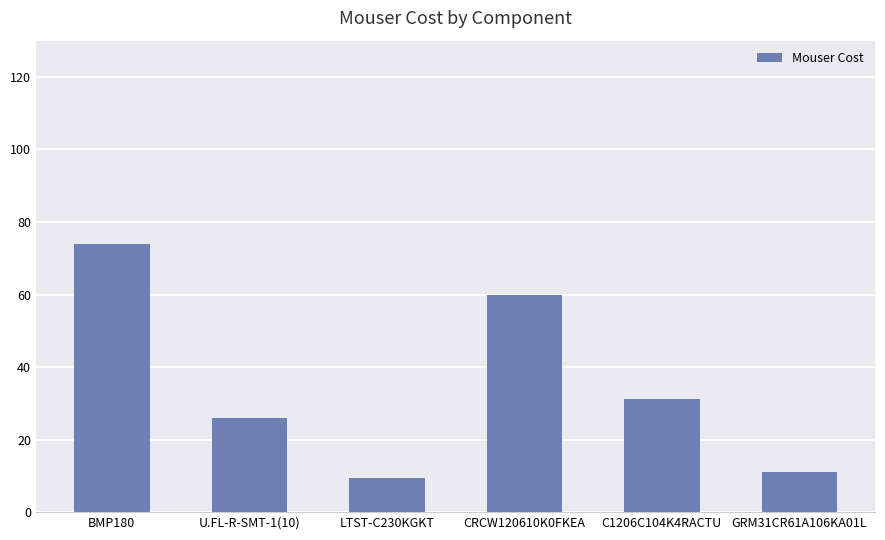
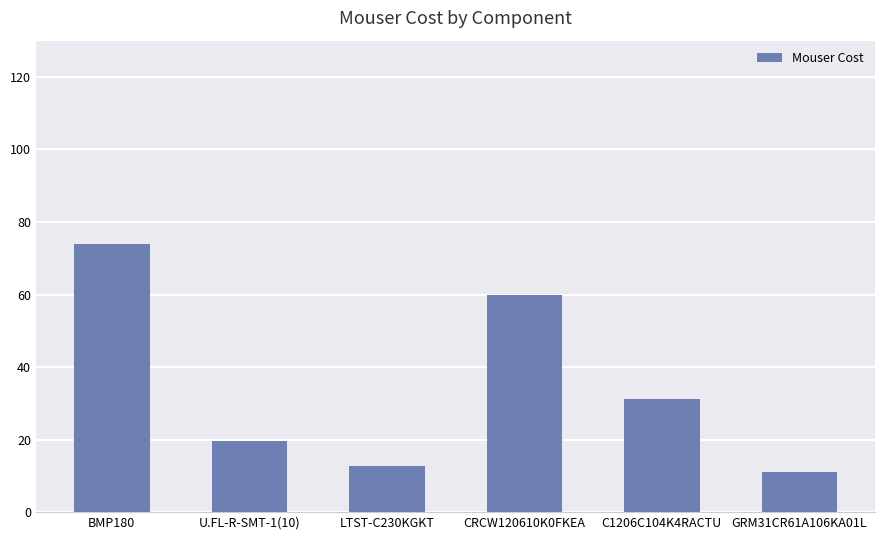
U.FL-R-SMT-1(10): 26 -> 20
LTST-C230KGKT: 9 -> 13
